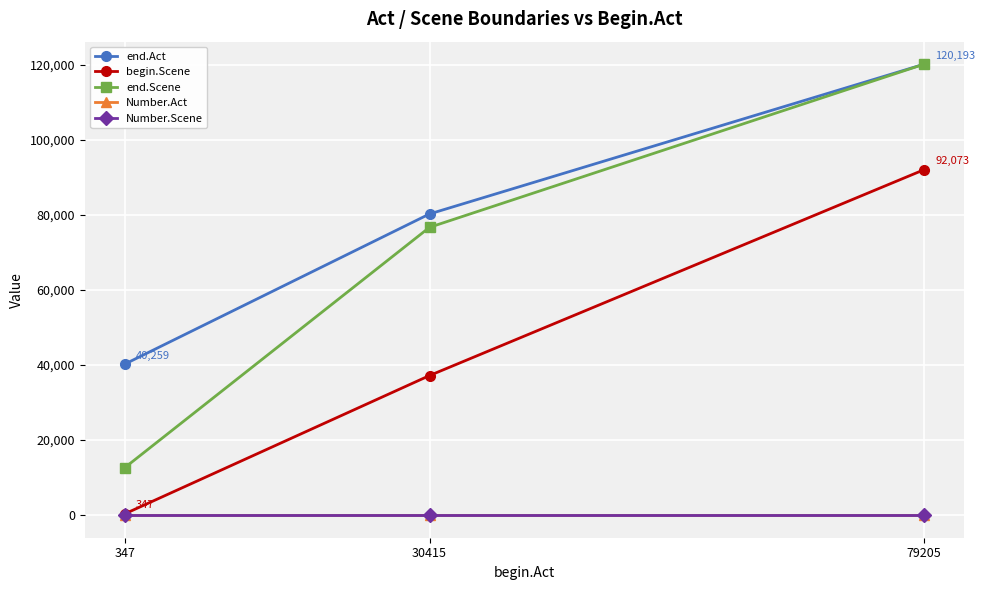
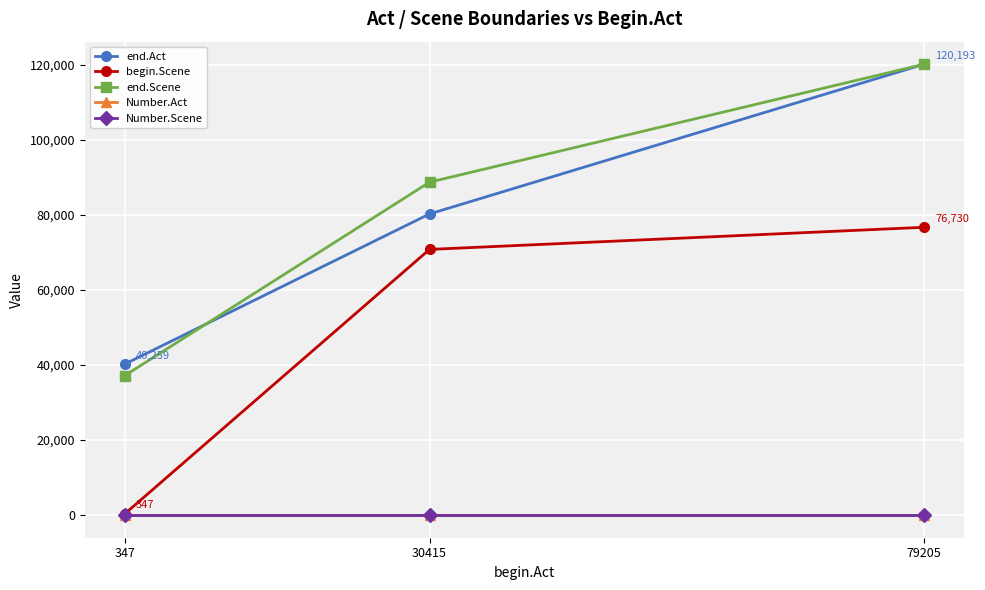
end.Scene, 347: 13,000 -> 37,000
begin.Scene, 30415: 37,000 -> 71,000
end.Scene, 30415: 77,000 -> 89,000
begin.Scene, 79205: 92,073 -> 76,730
